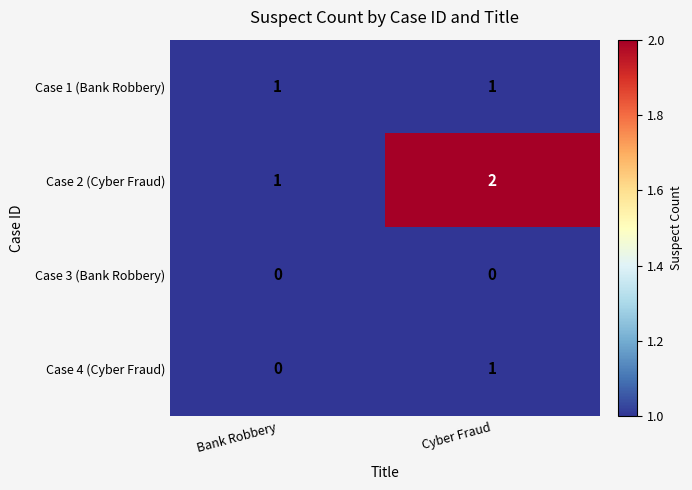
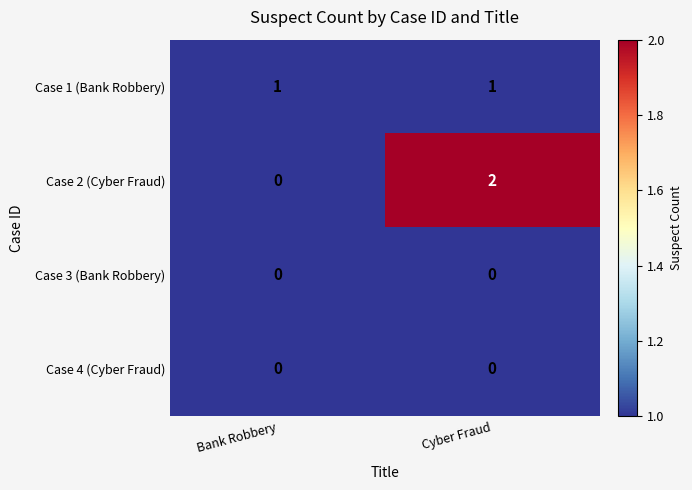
Case 2 (Cyber Fraud), Bank Robbery: 1 -> 0
Case 4 (Cyber Fraud), Cyber Fraud: 1 -> 0
